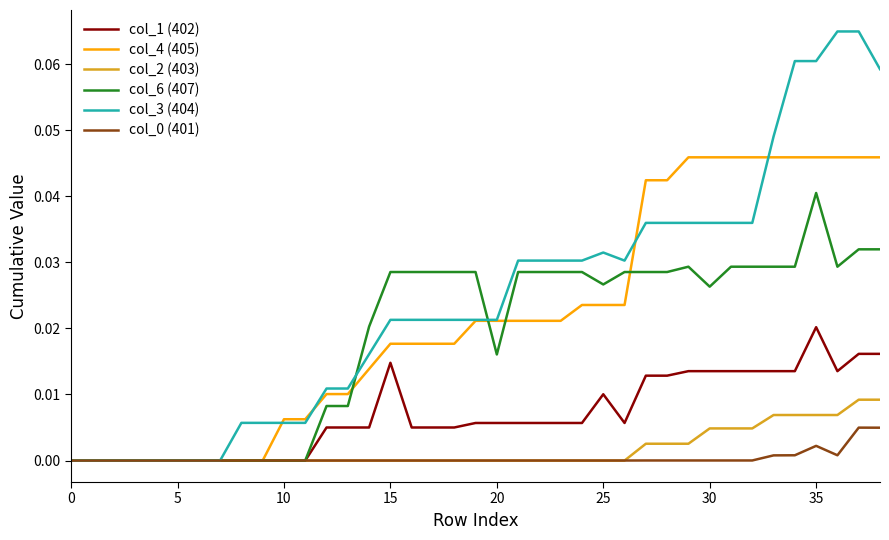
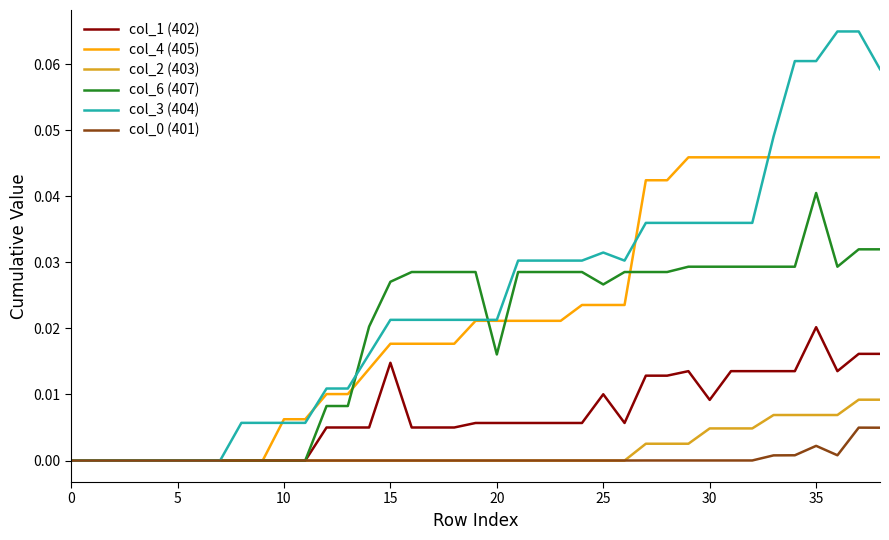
col_6 (407), 15: 0.029 -> 0.027
col_1 (402), 30: 0.014 -> 0.009
col_6 (407), 30: 0.026 -> 0.029
